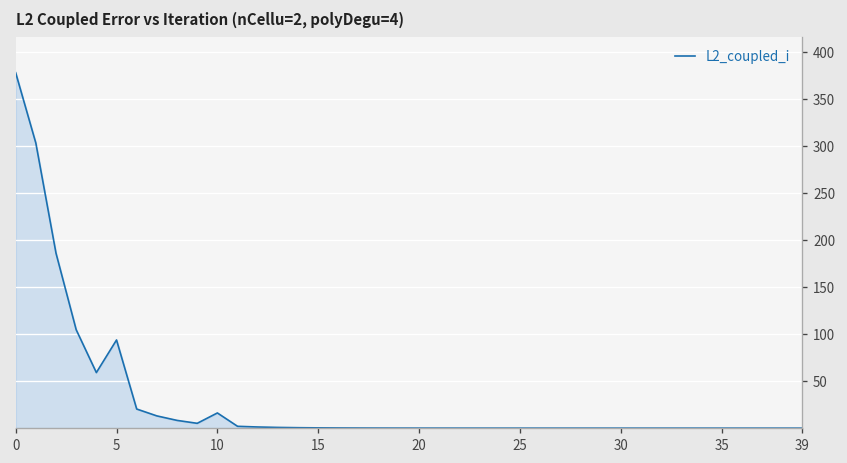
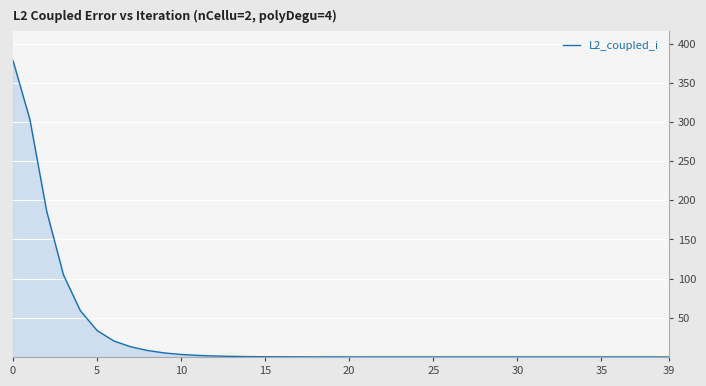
5: 90 -> 30
10: 20 -> 0
